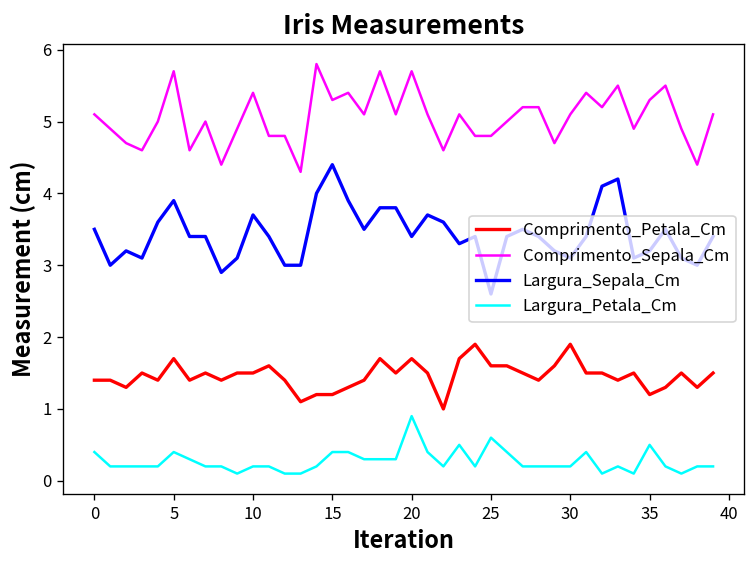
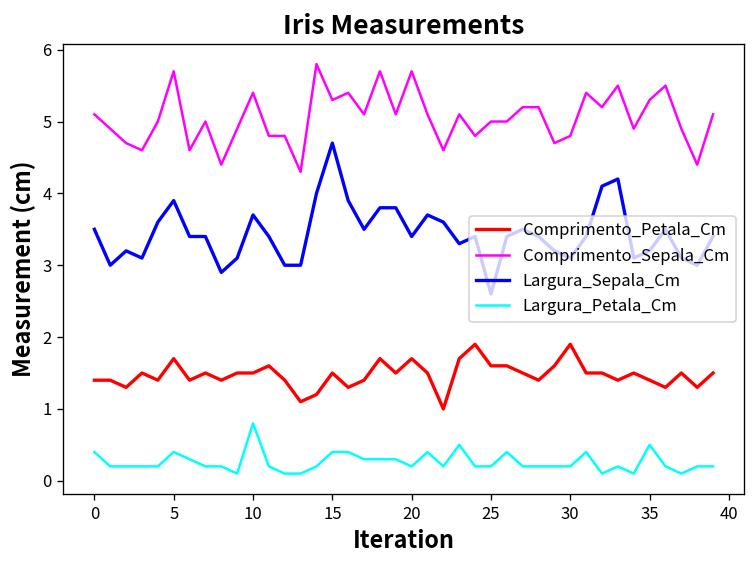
Largura_Petala_Cm, 10: 0.2 -> 0.8
Comprimento_Petala_Cm, 15: 1.2 -> 1.5
Largura_Sepala_Cm, 15: 4.4 -> 4.7
Largura_Petala_Cm, 20: 0.9 -> 0.2
Comprimento_Sepala_Cm, 25: 4.8 -> 5.0
Largura_Petala_Cm, 25: 0.6 -> 0.2
Comprimento_Sepala_Cm, 30: 5.1 -> 4.8
Comprimento_Petala_Cm, 35: 1.2 -> 1.4
